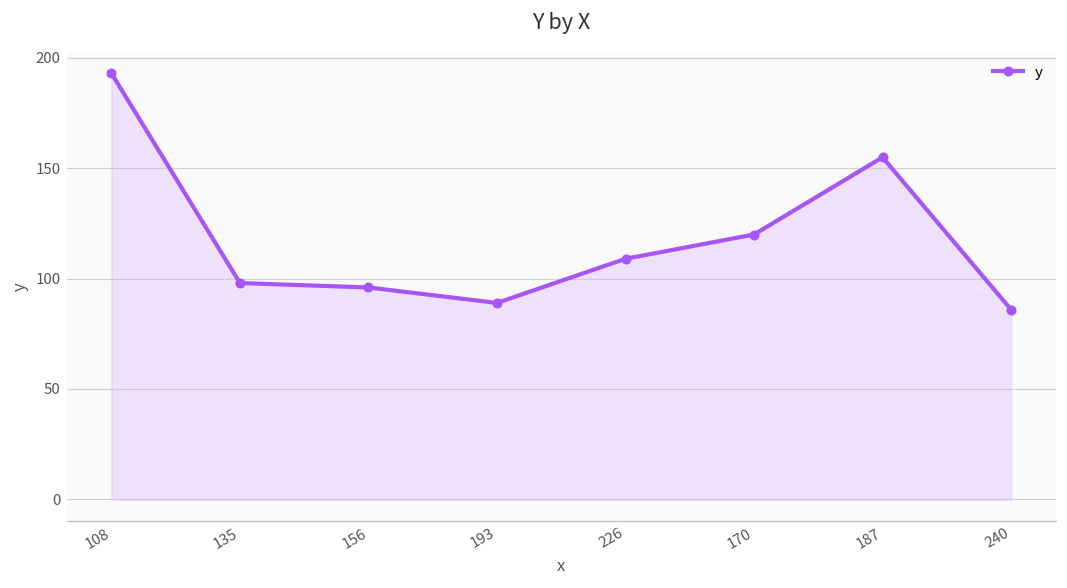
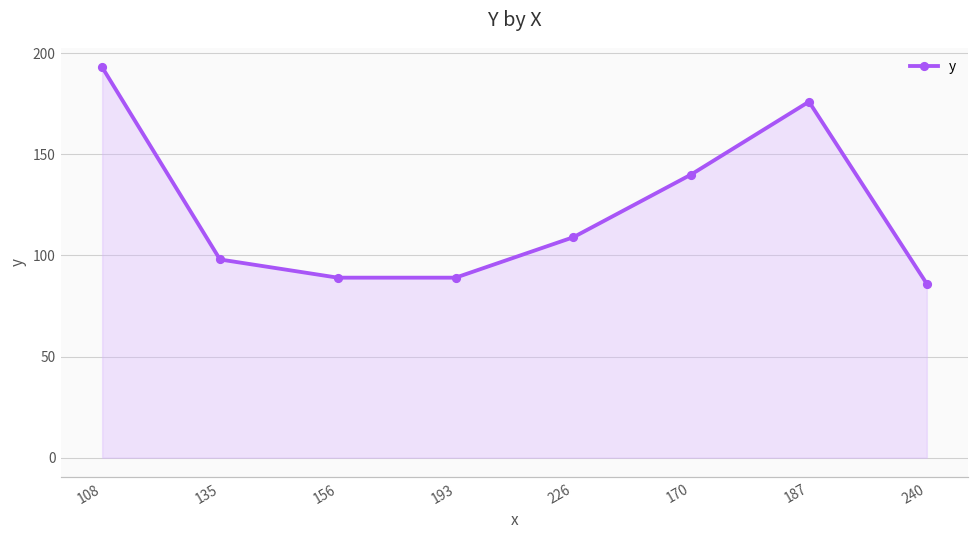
156: 96 -> 89
170: 120 -> 140
187: 155 -> 176
